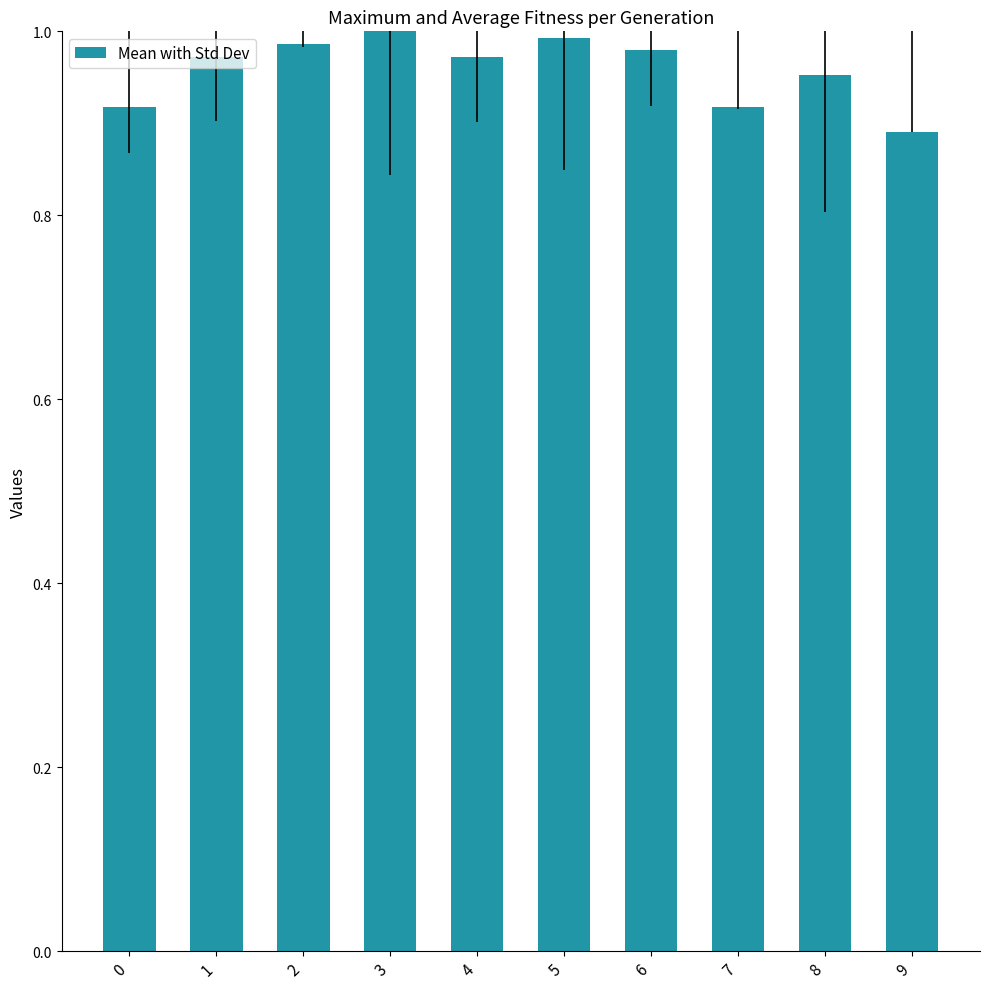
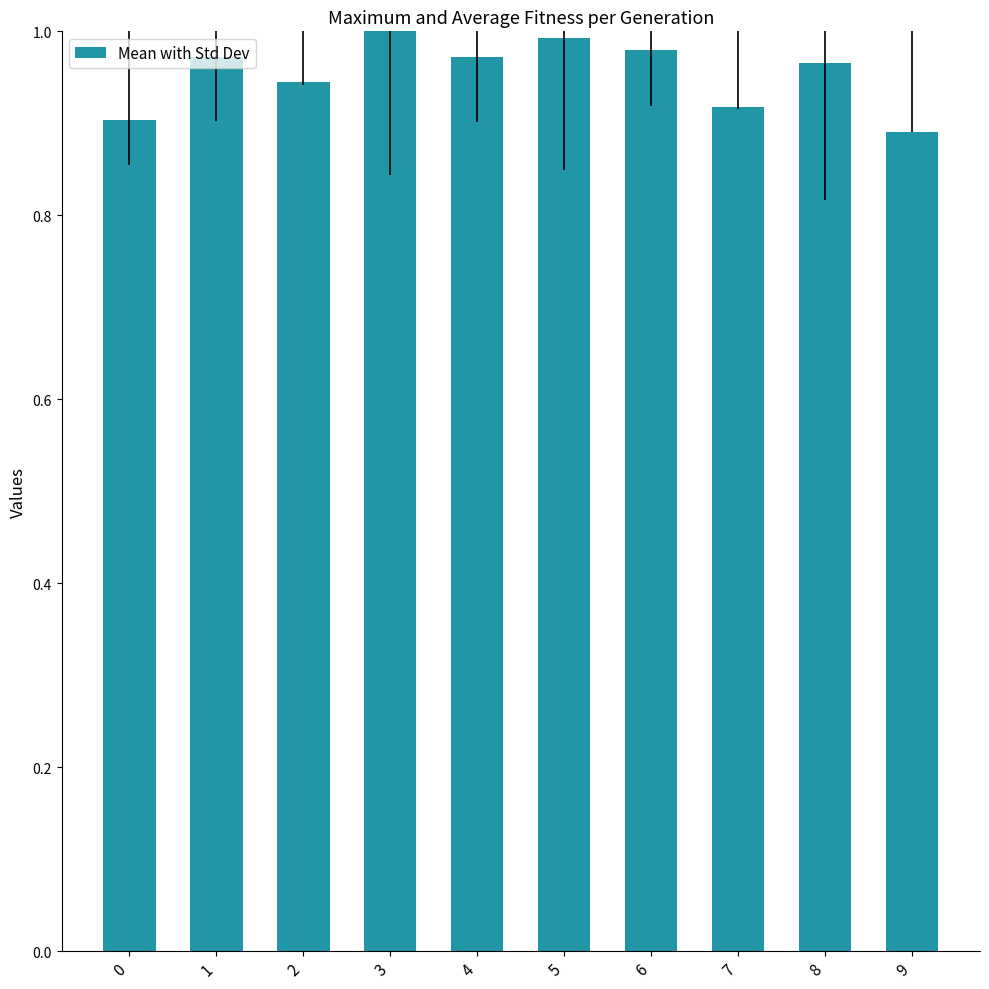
0: 0.92 -> 0.90
2: 0.99 -> 0.95
8: 0.95 -> 0.97
